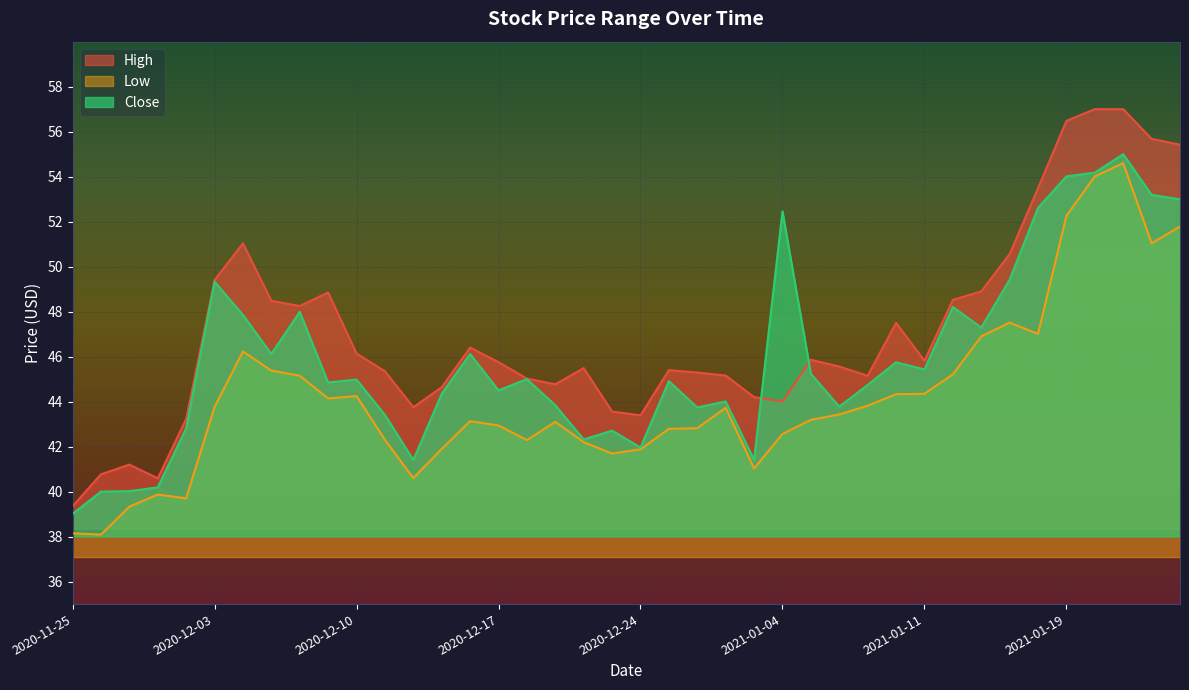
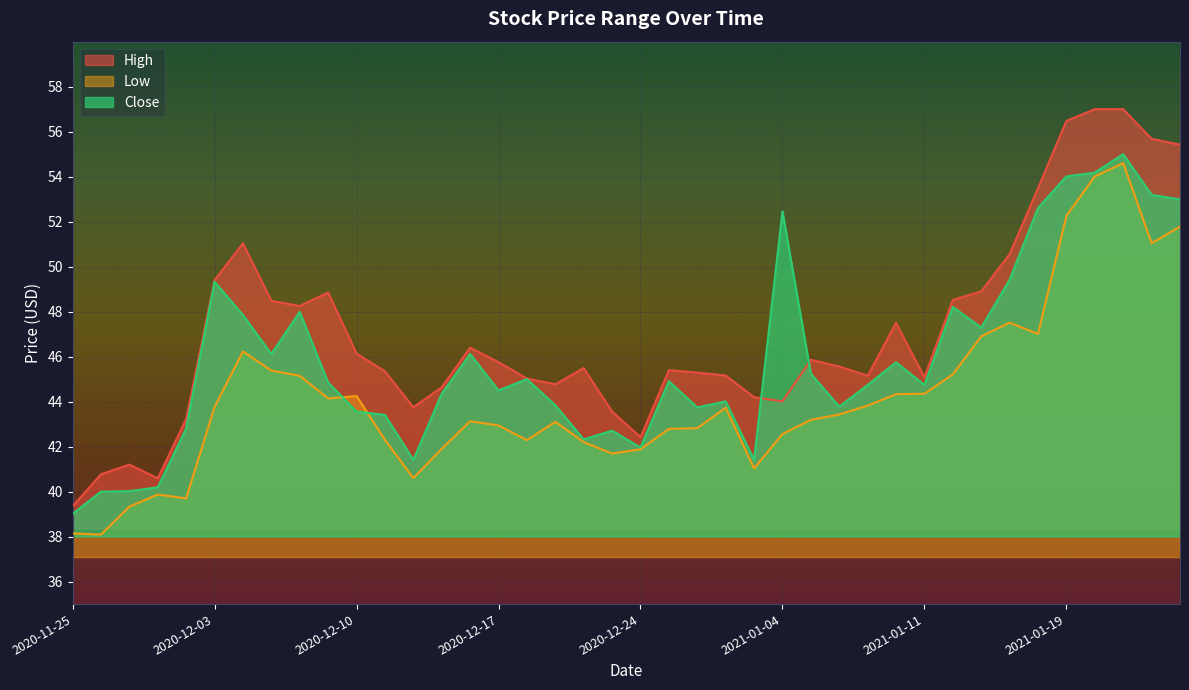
Close, 2020-12-10: 45.0 -> 43.6
High, 2020-12-24: 43.4 -> 42.4
High, 2021-01-11: 45.8 -> 45.1
Close, 2021-01-11: 45.4 -> 44.7
